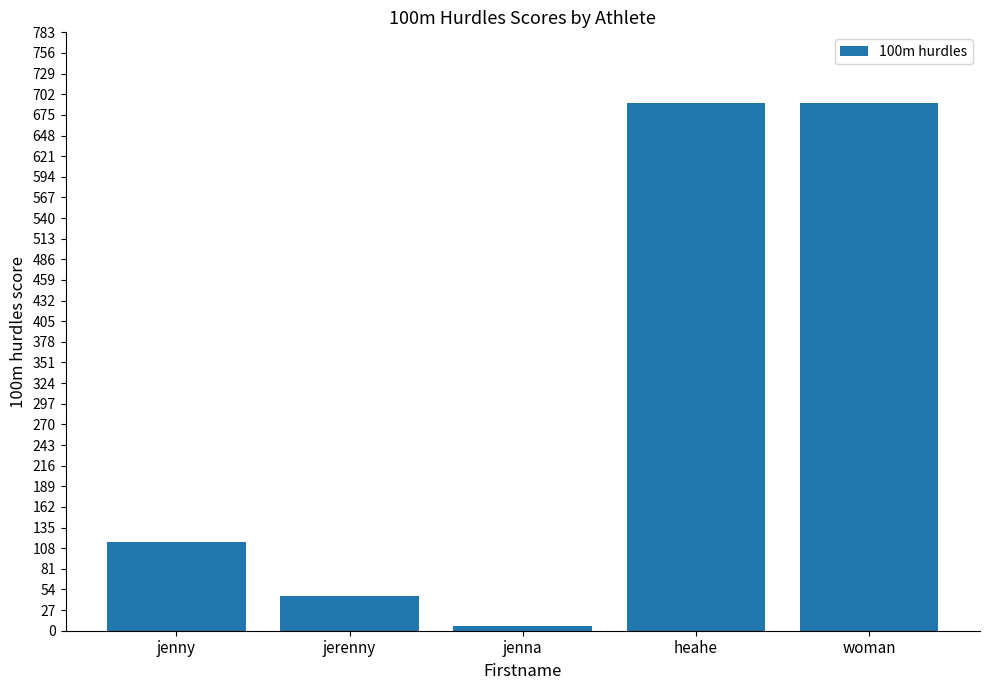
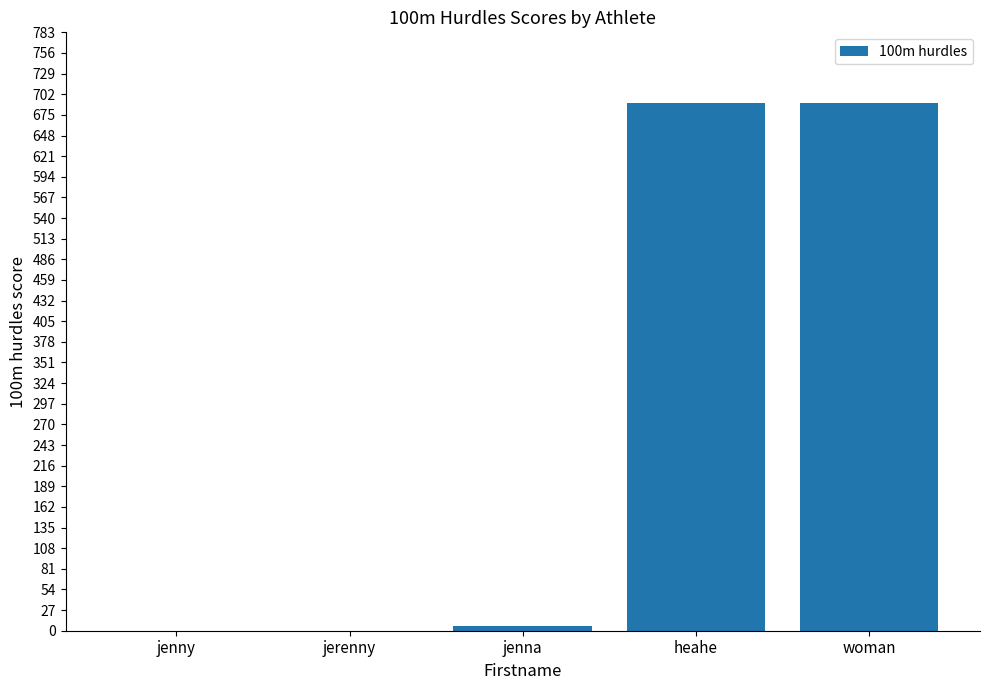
jenny: 120 -> 0
jerenny: 50 -> 0
